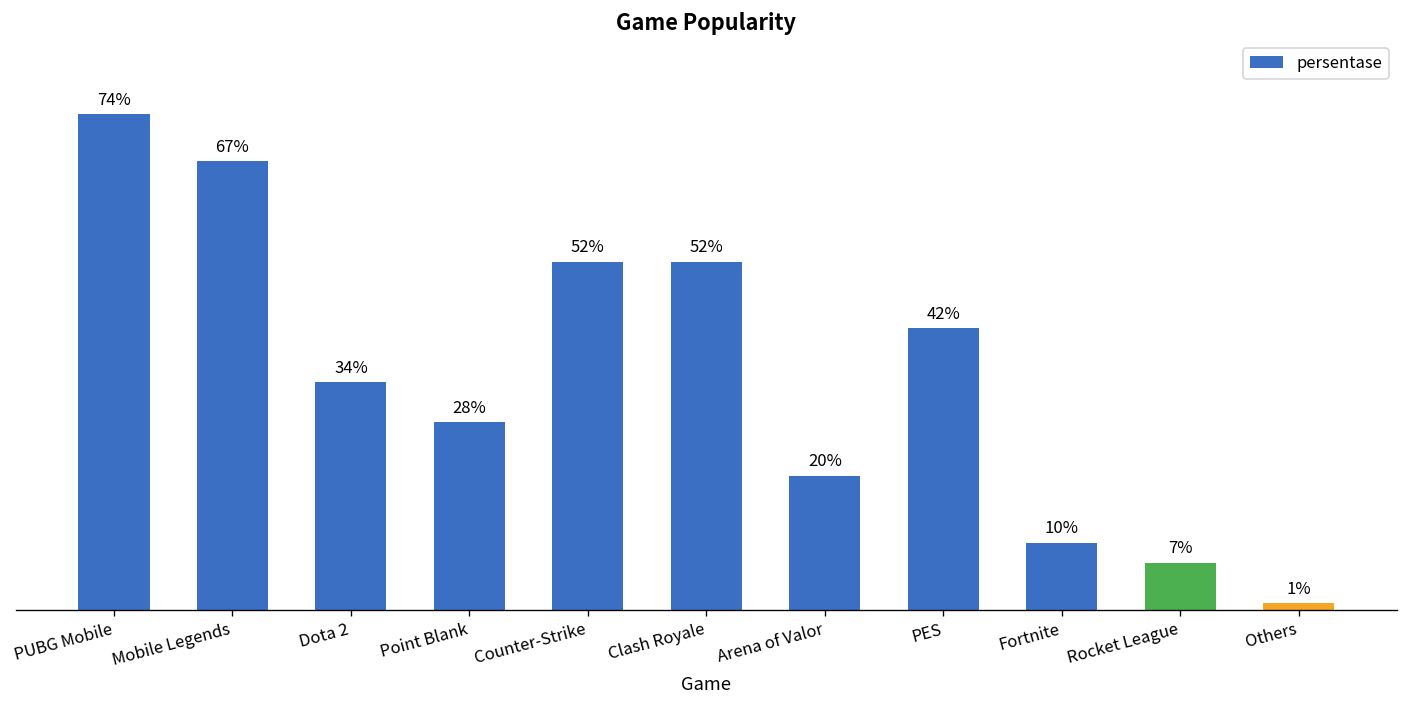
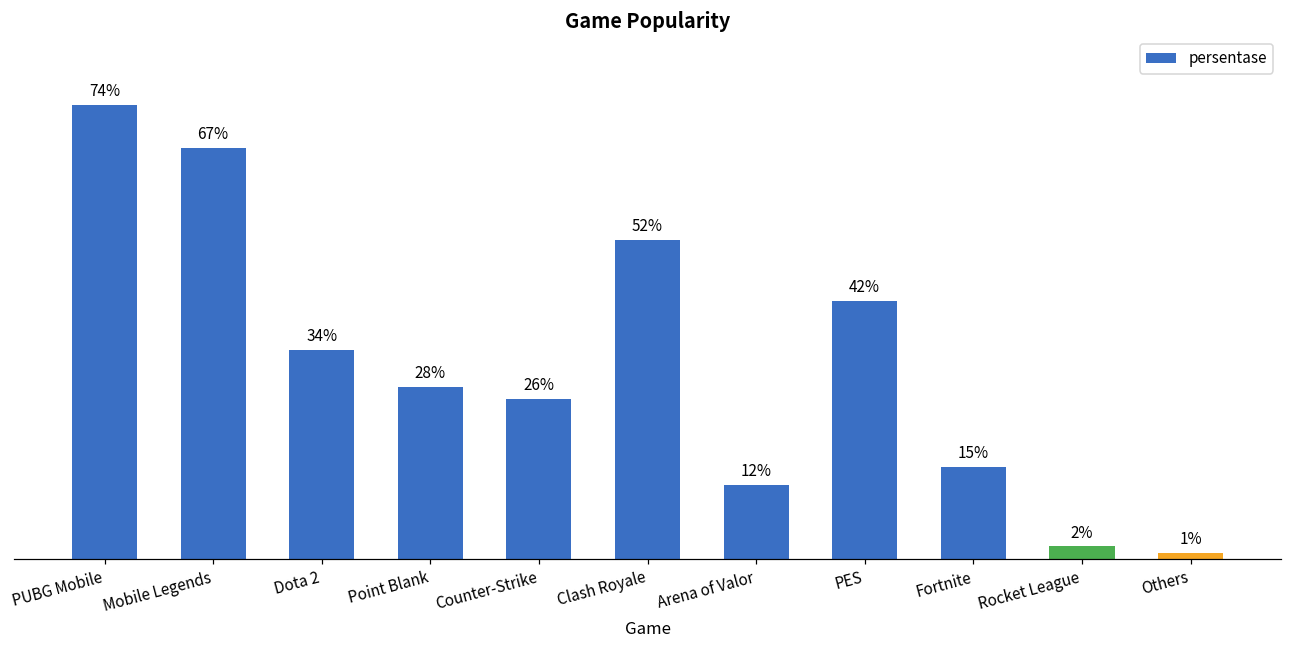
Counter-Strike: 52% -> 26%
Arena of Valor: 20% -> 12%
Fortnite: 10% -> 15%
Rocket League: 7% -> 2%
